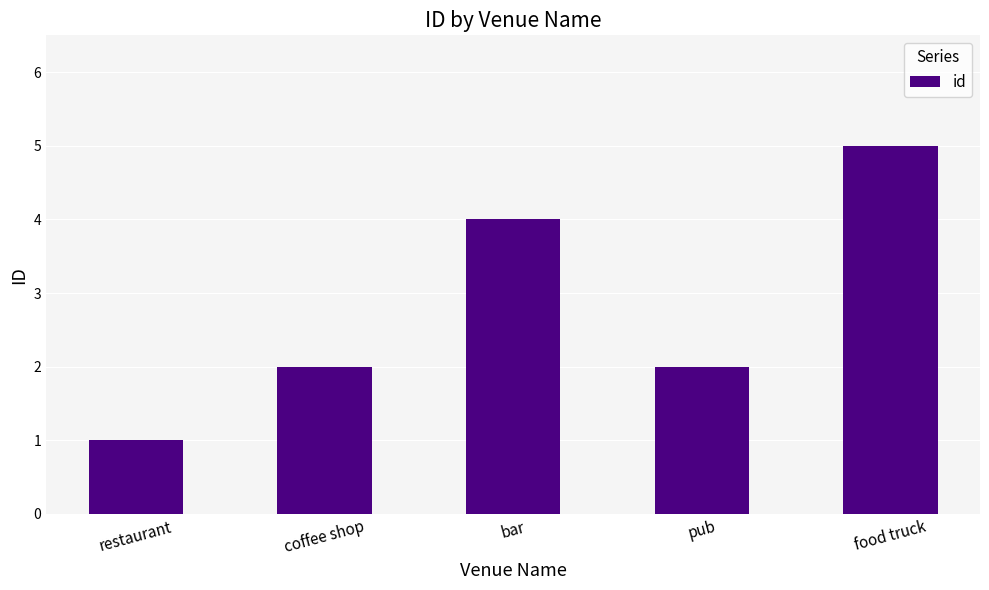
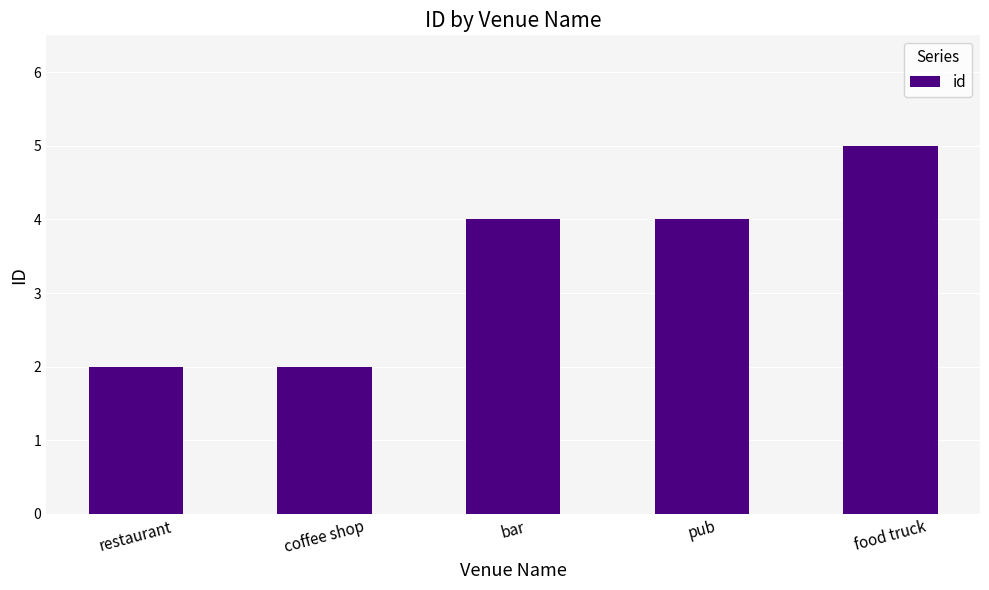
restaurant: 1 -> 2
pub: 2 -> 4
